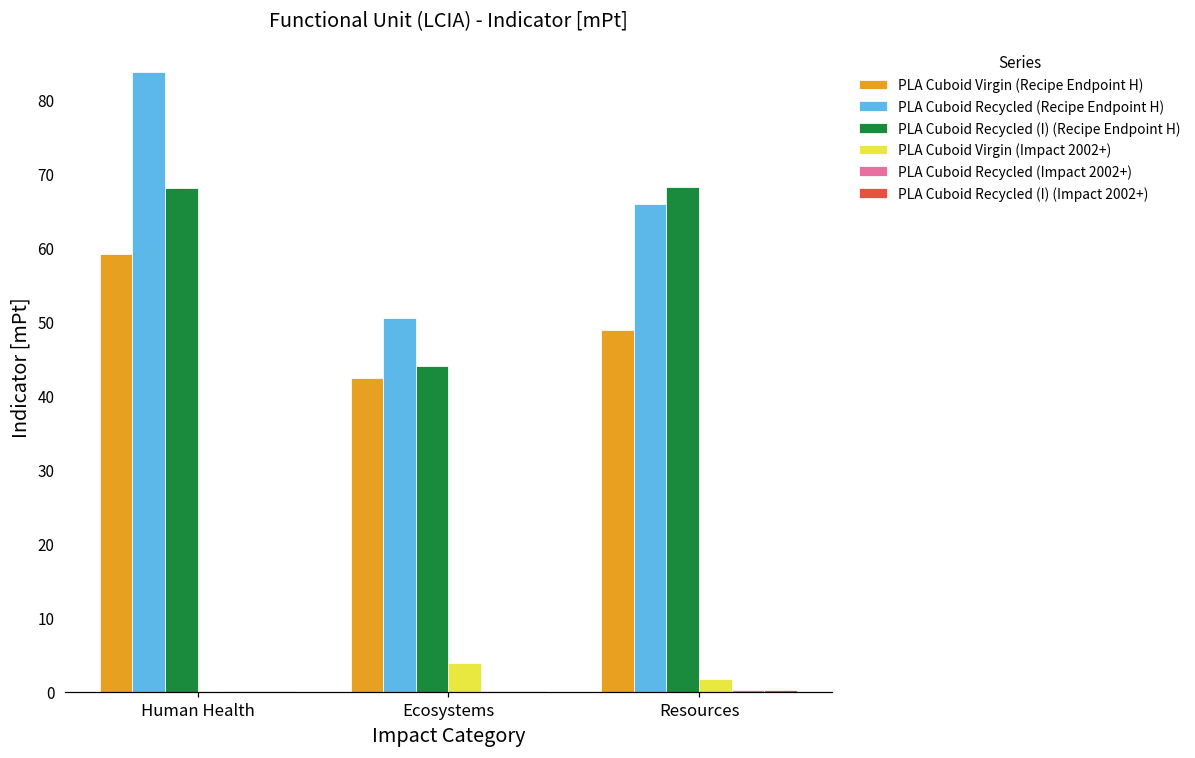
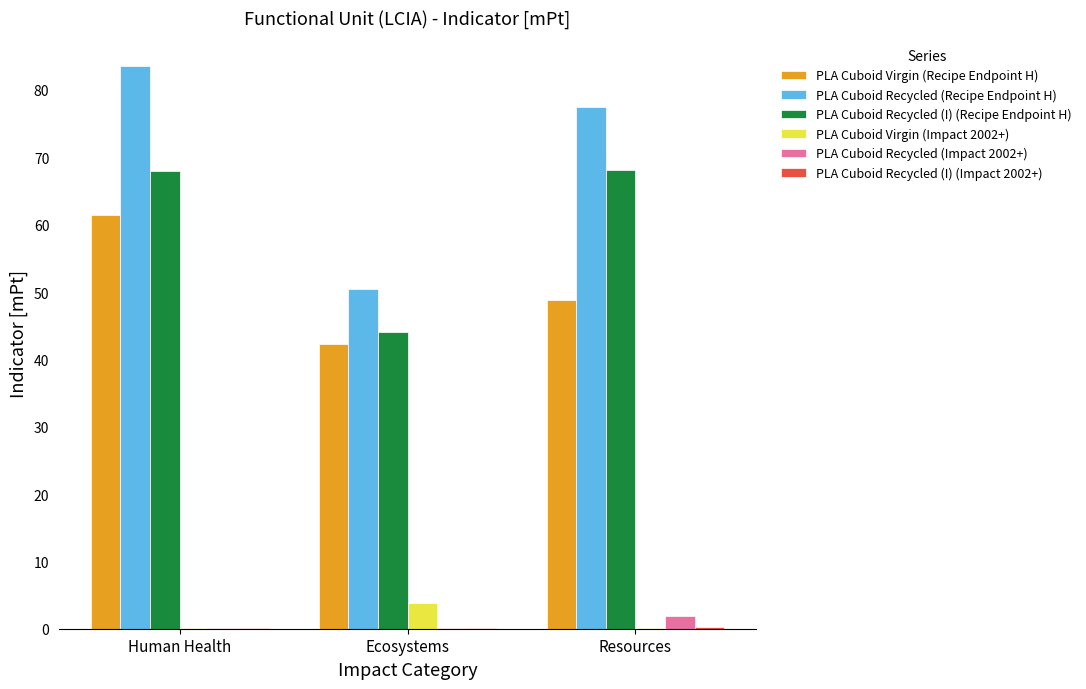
PLA Cuboid Virgin (Recipe Endpoint H), Human Health: 59 -> 61
PLA Cuboid Recycled (Recipe Endpoint H), Resources: 66 -> 78
PLA Cuboid Virgin (Impact 2002+), Resources: 2 -> 0
PLA Cuboid Recycled (Impact 2002+), Resources: 0 -> 2
